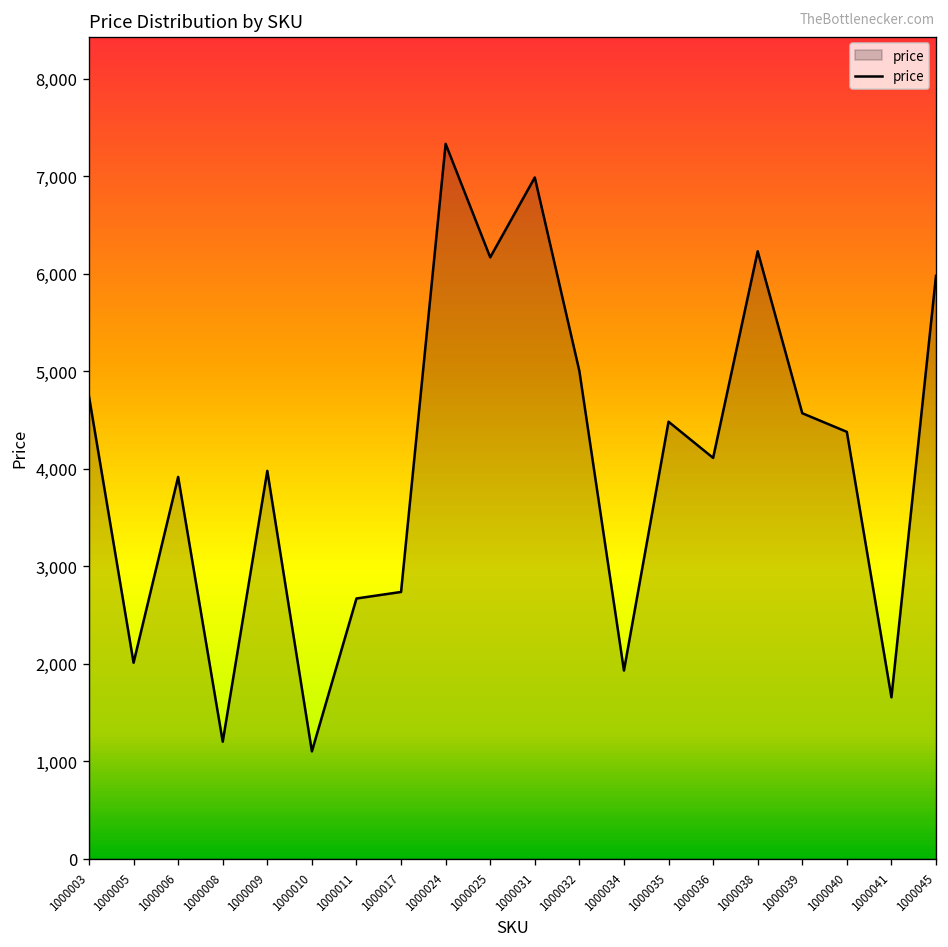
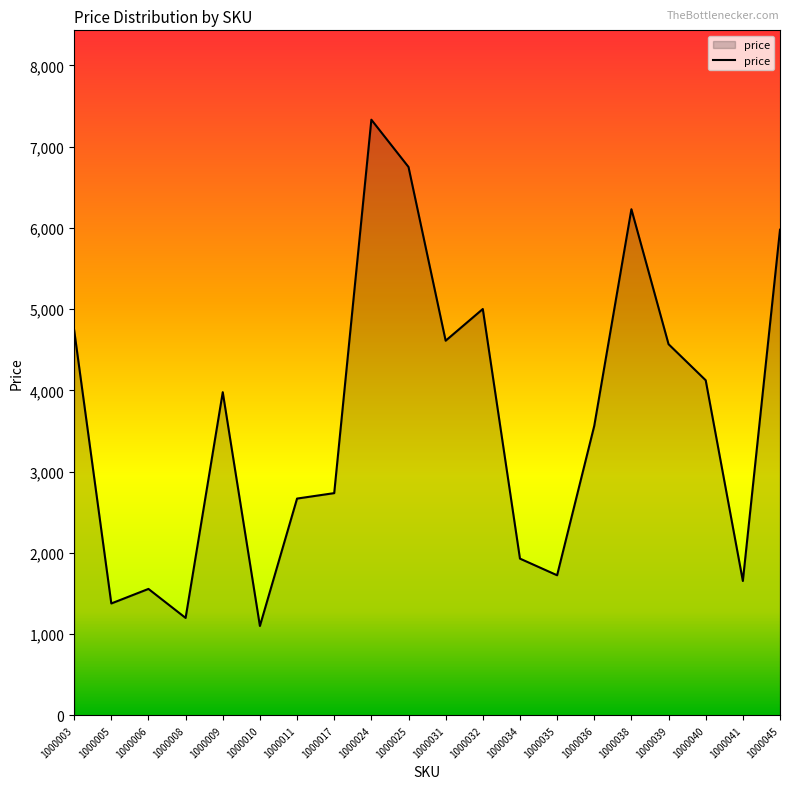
1000005: 2,000 -> 1,400
1000006: 3,900 -> 1,600
1000025: 6,200 -> 6,800
1000031: 7,000 -> 4,600
1000035: 4,500 -> 1,700
1000036: 4,100 -> 3,600
1000040: 4,400 -> 4,100
